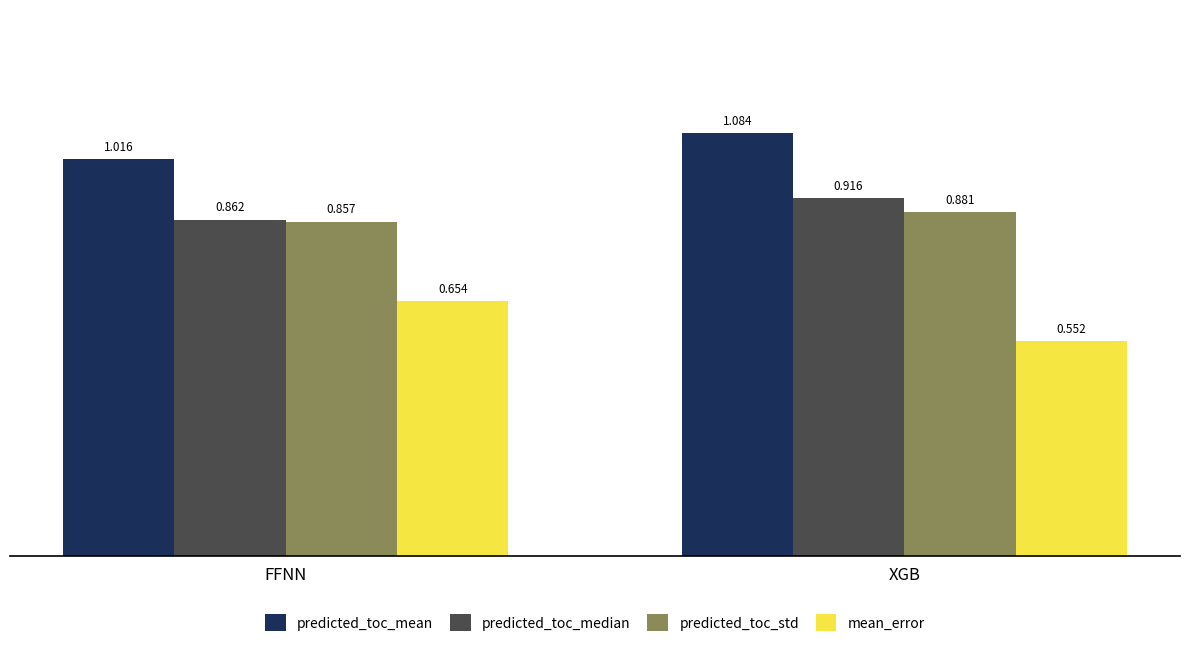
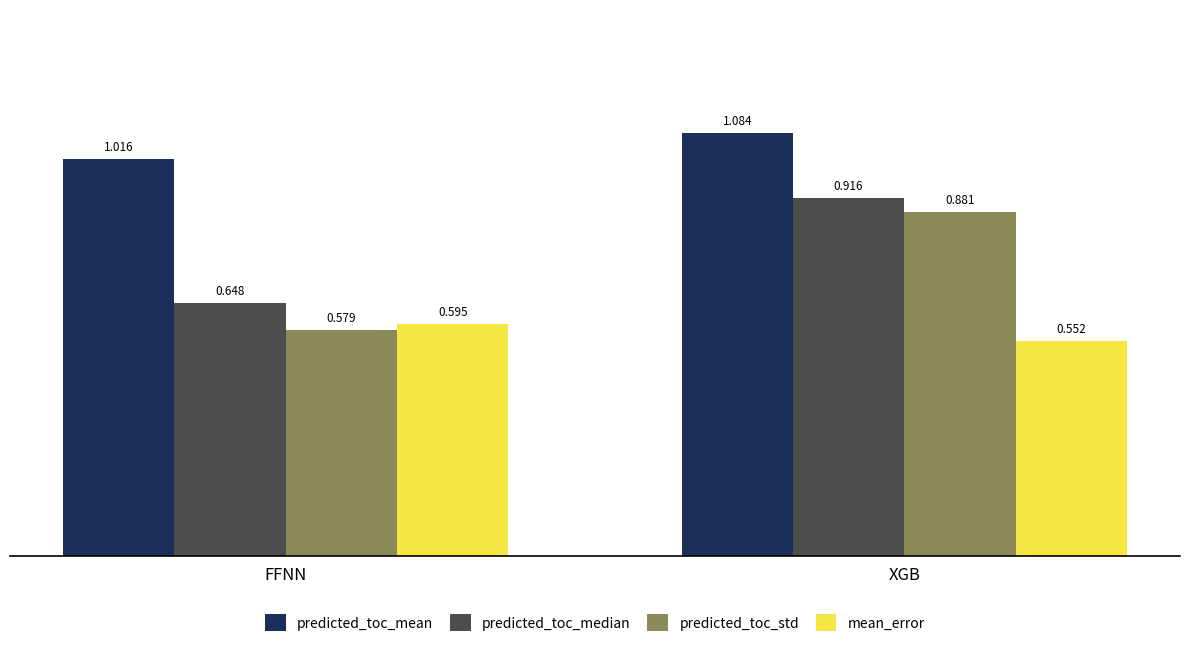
predicted_toc_median, FFNN: 0.862 -> 0.648
predicted_toc_std, FFNN: 0.857 -> 0.579
mean_error, FFNN: 0.654 -> 0.595
